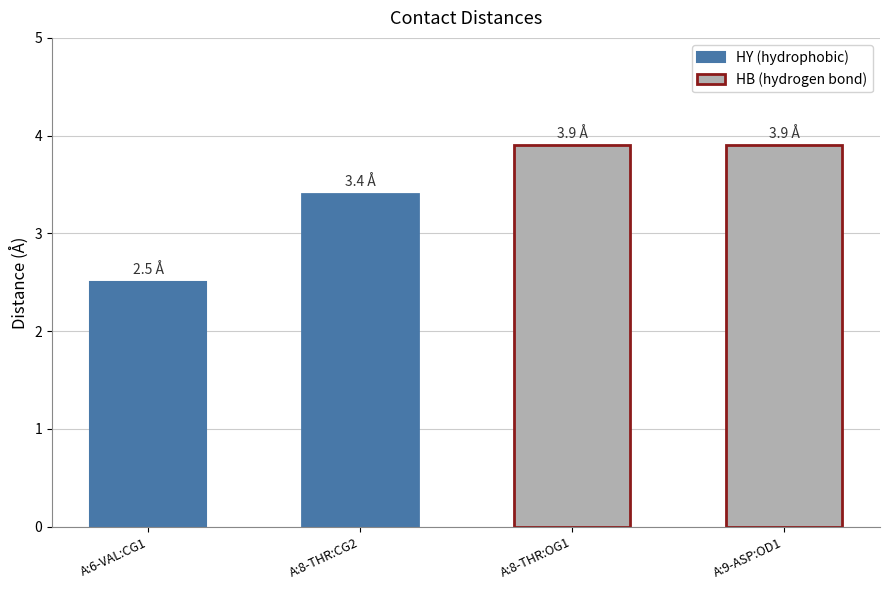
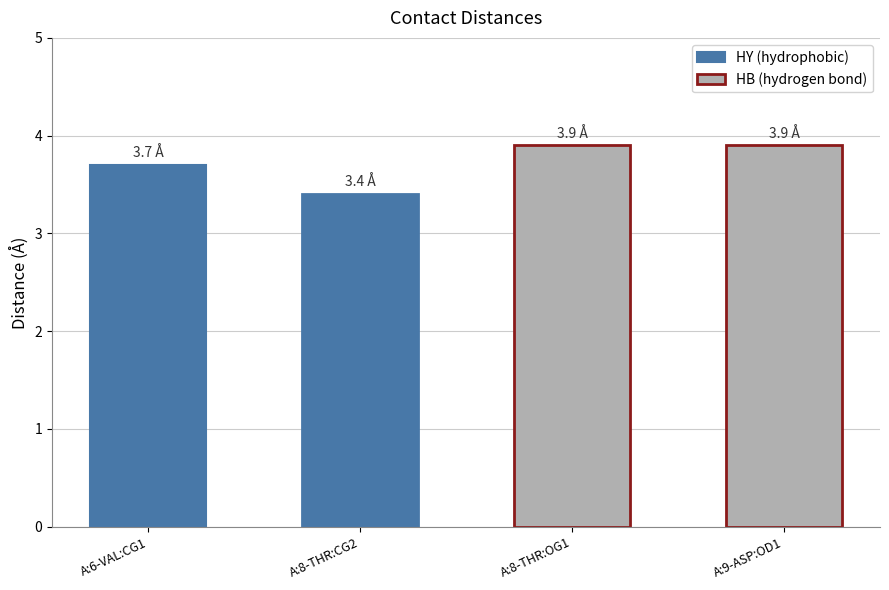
A:6-VAL:CG1: 2.5 -> 3.7
